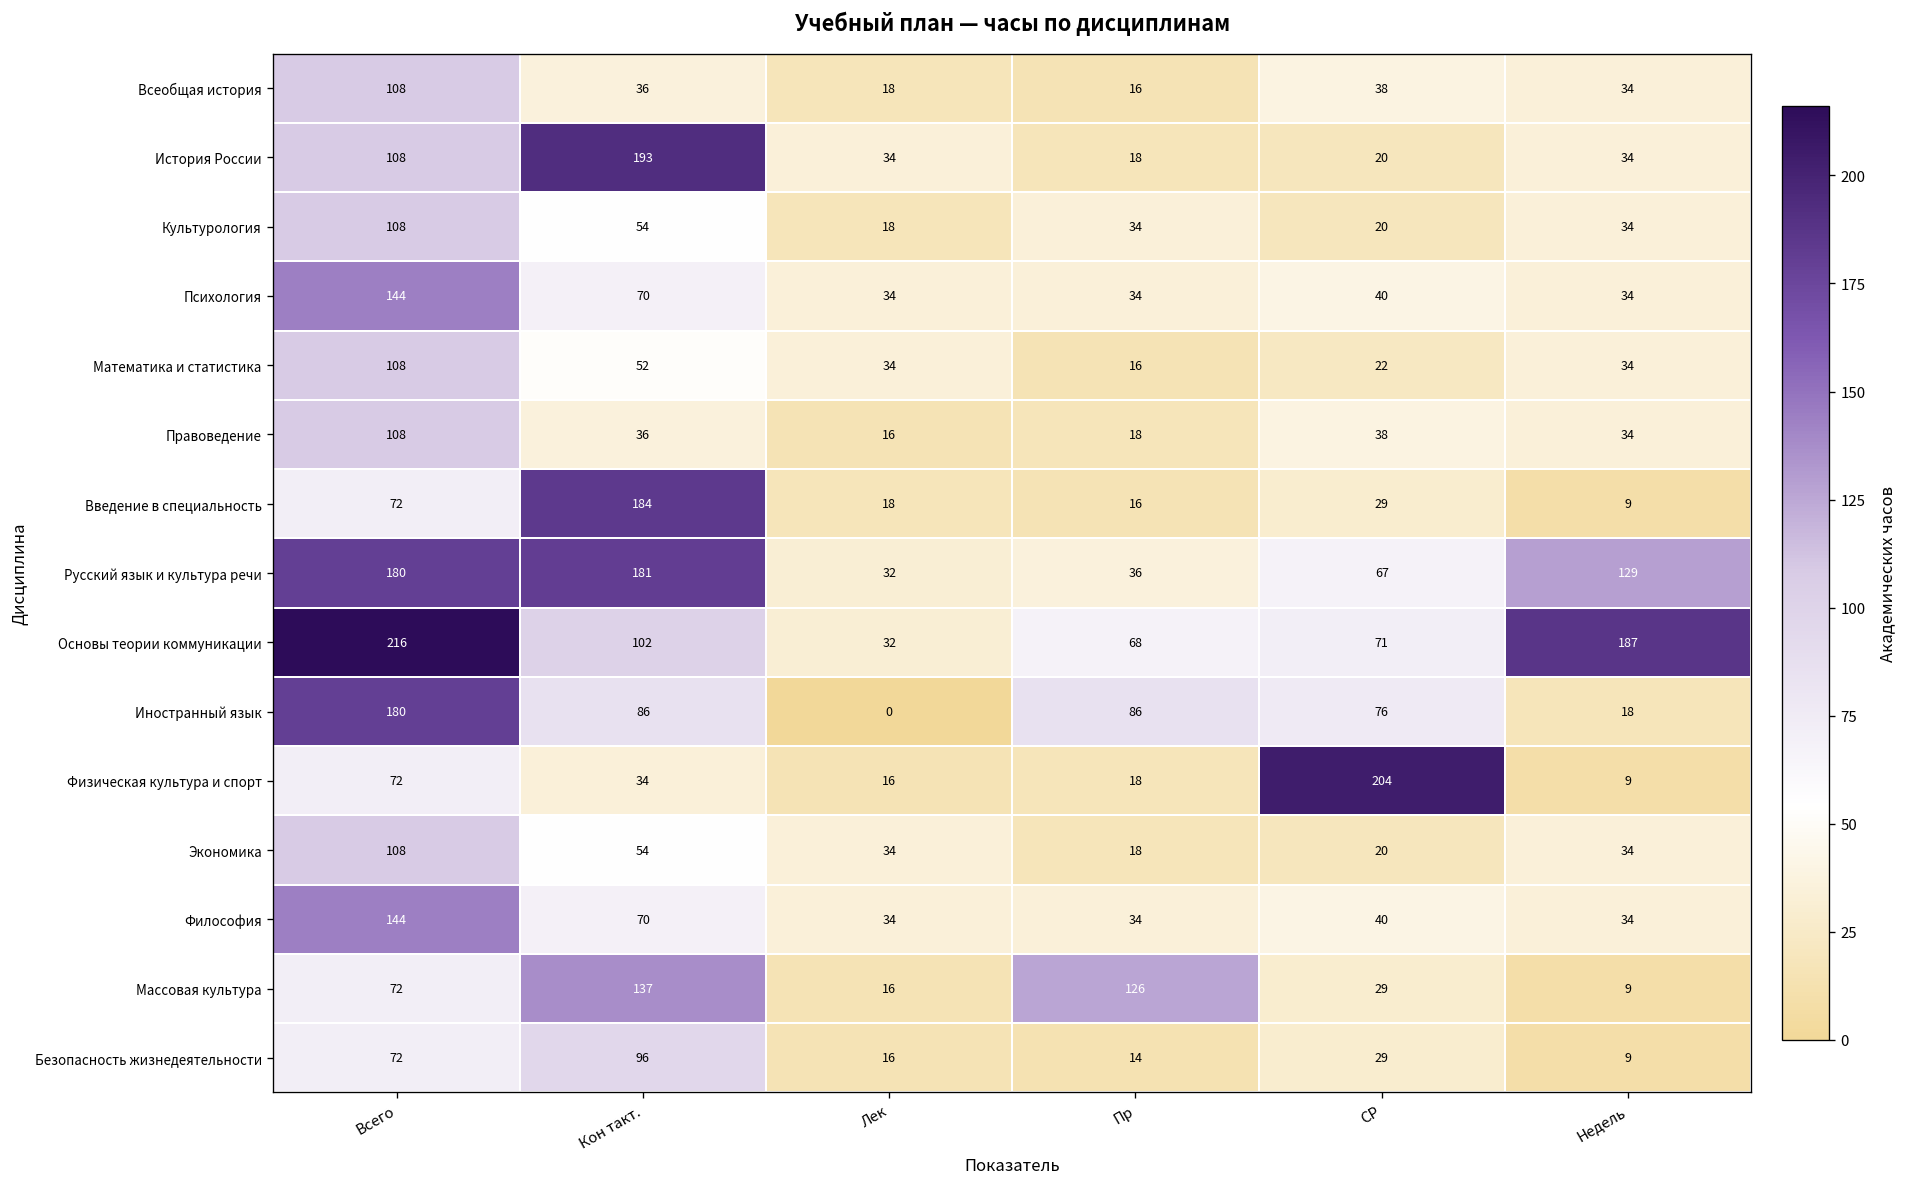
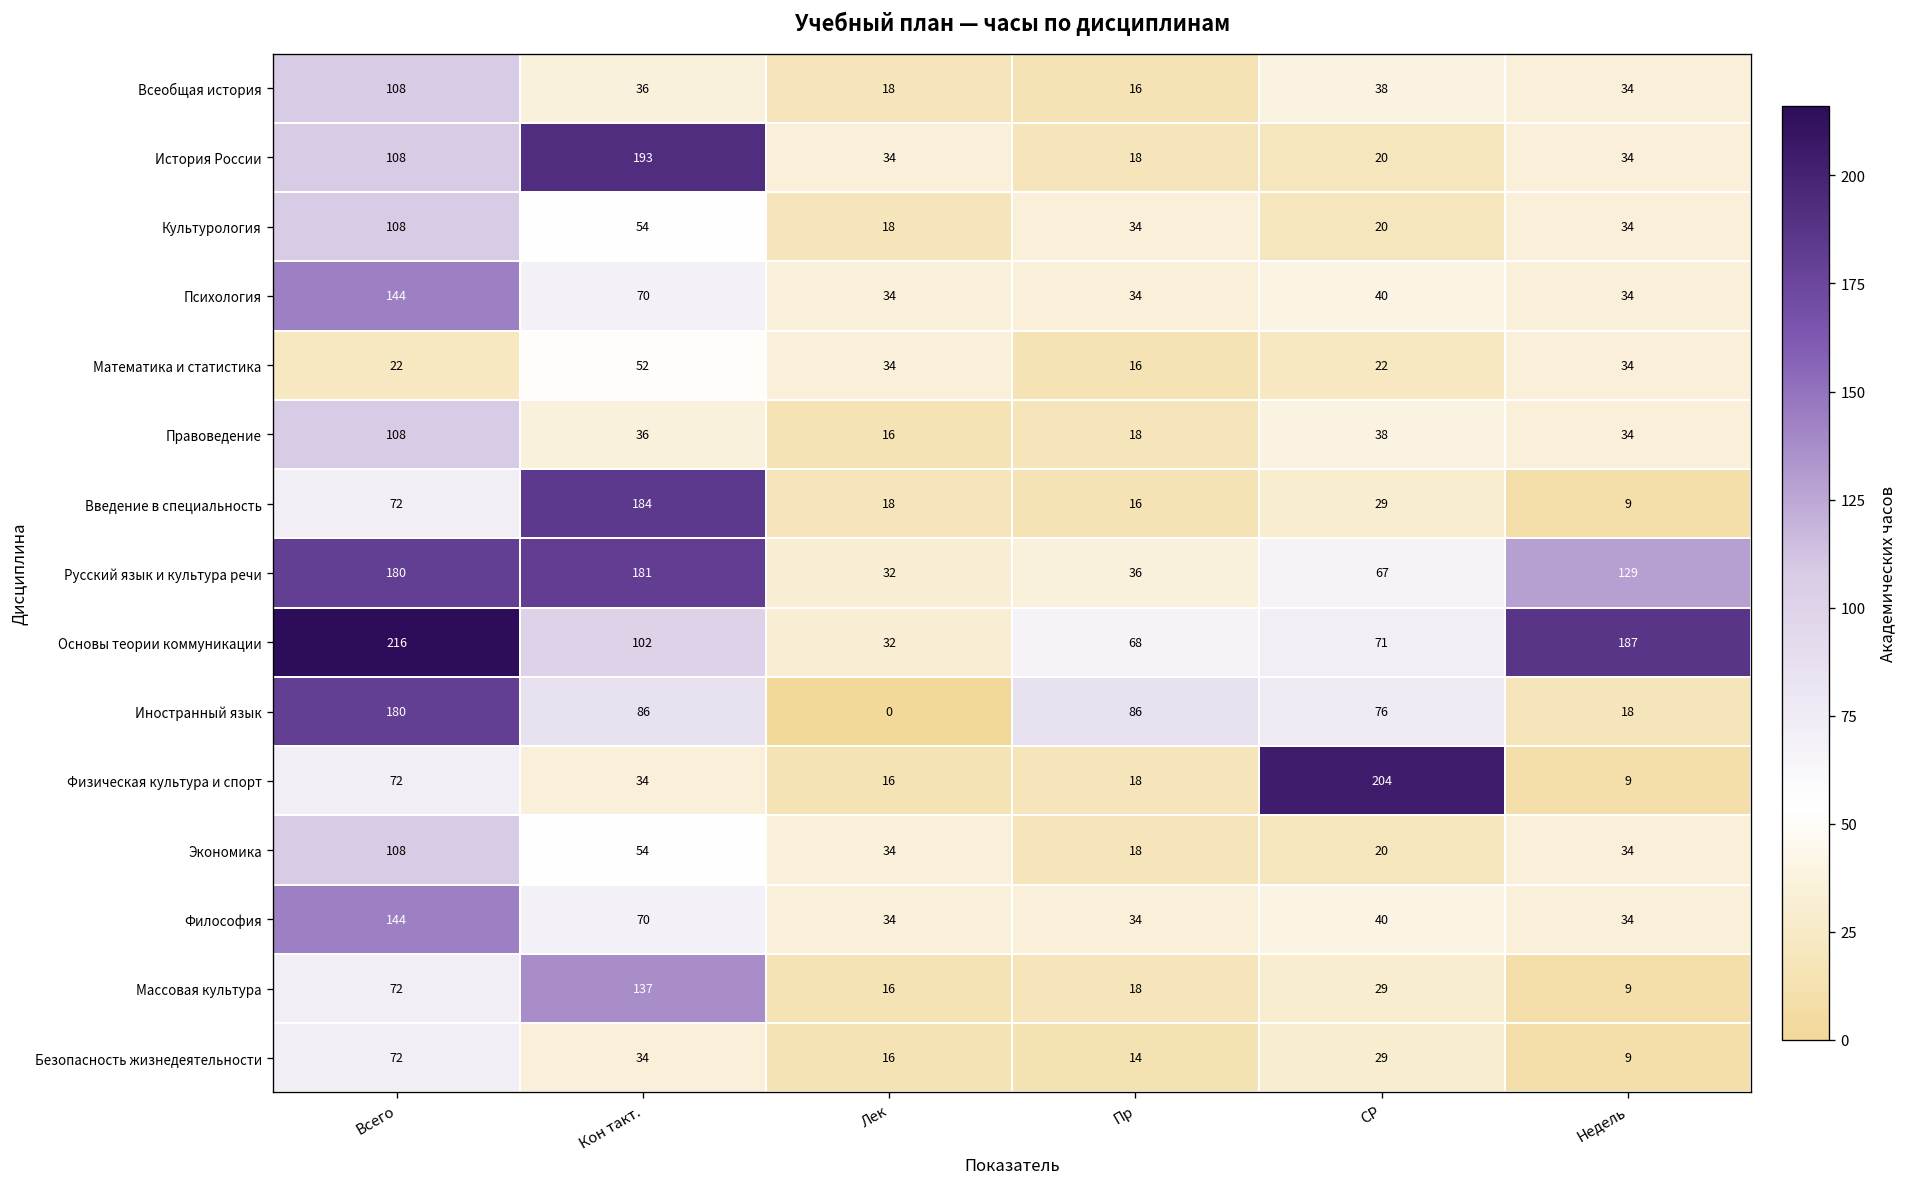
Математика и статистика, Всего: 108 -> 22
Массовая культура, Пр: 126 -> 18
Безопасность жизнедеятельности, Кон такт.: 96 -> 34
